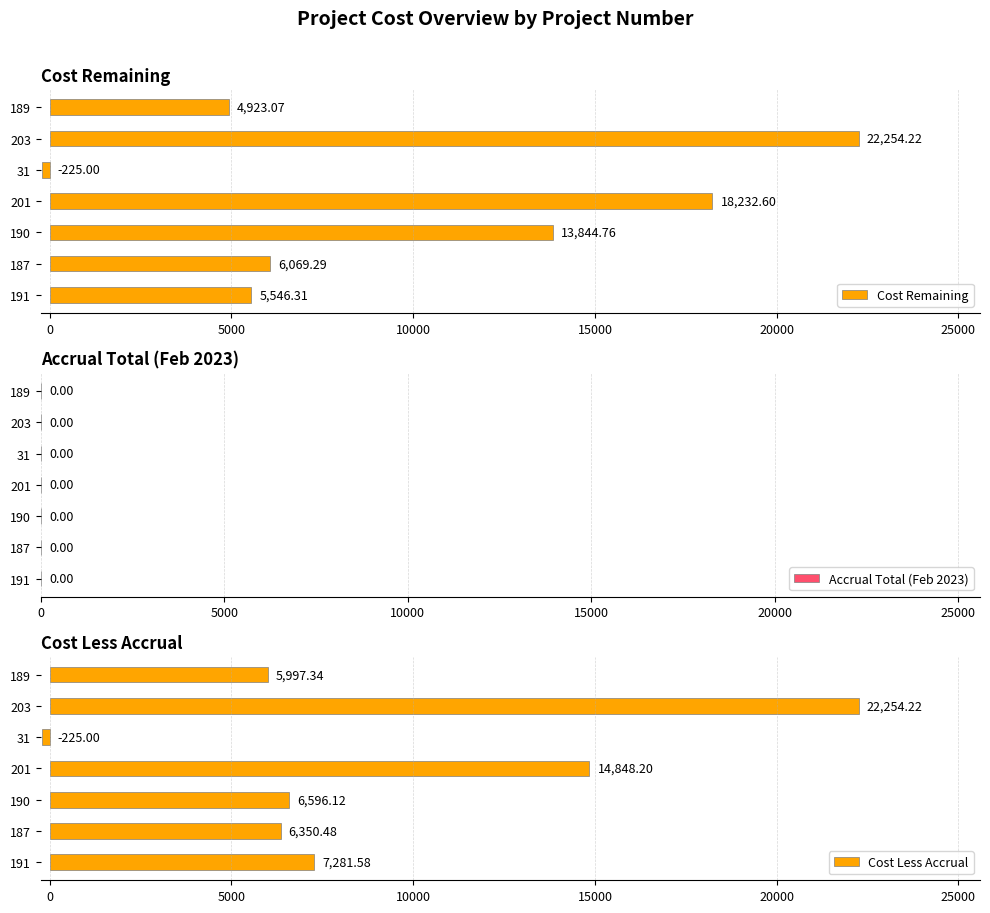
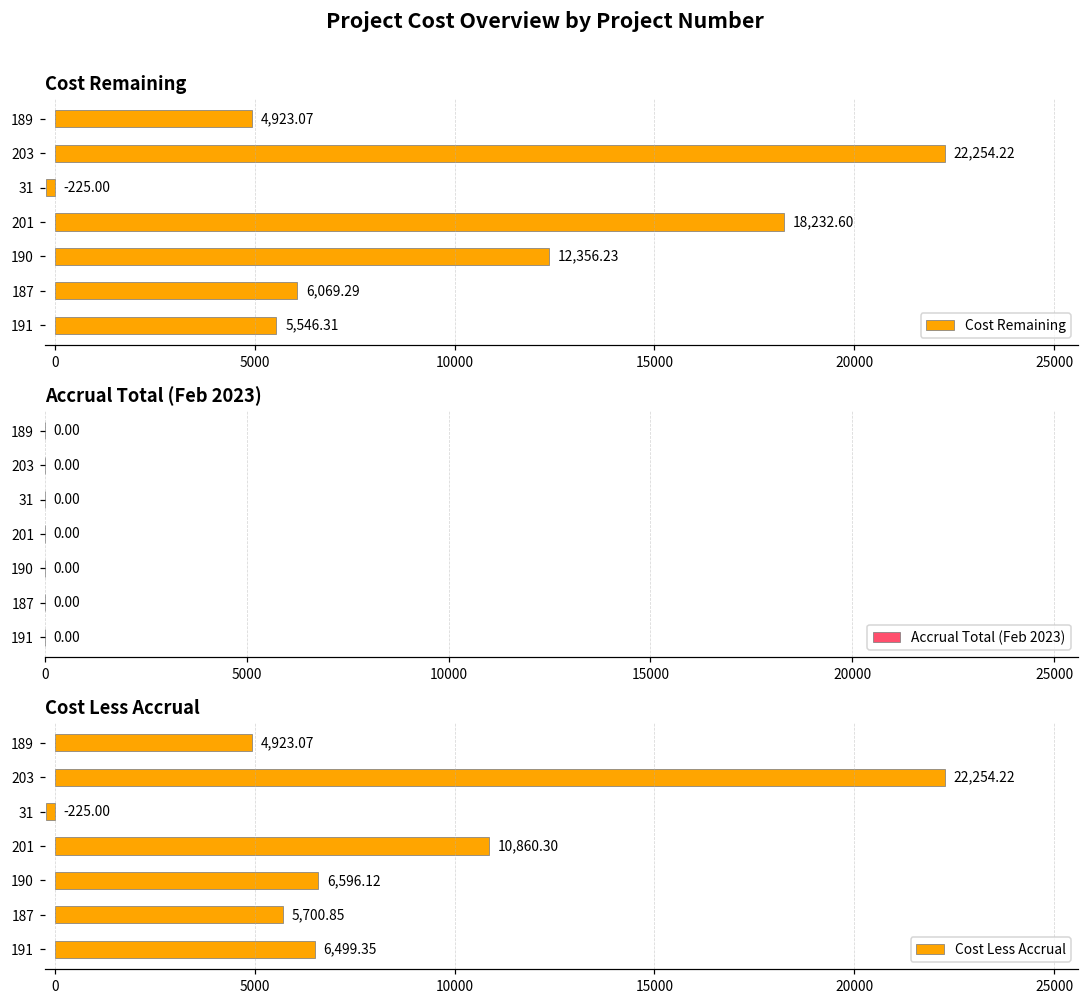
Cost Remaining, 190: 13,844.76 -> 12,356.23
Cost Less Accrual, 189: 5,997.34 -> 4,923.07
Cost Less Accrual, 201: 14,848.20 -> 10,860.30
Cost Less Accrual, 187: 6,350.48 -> 5,700.85
Cost Less Accrual, 191: 7,281.58 -> 6,499.35
